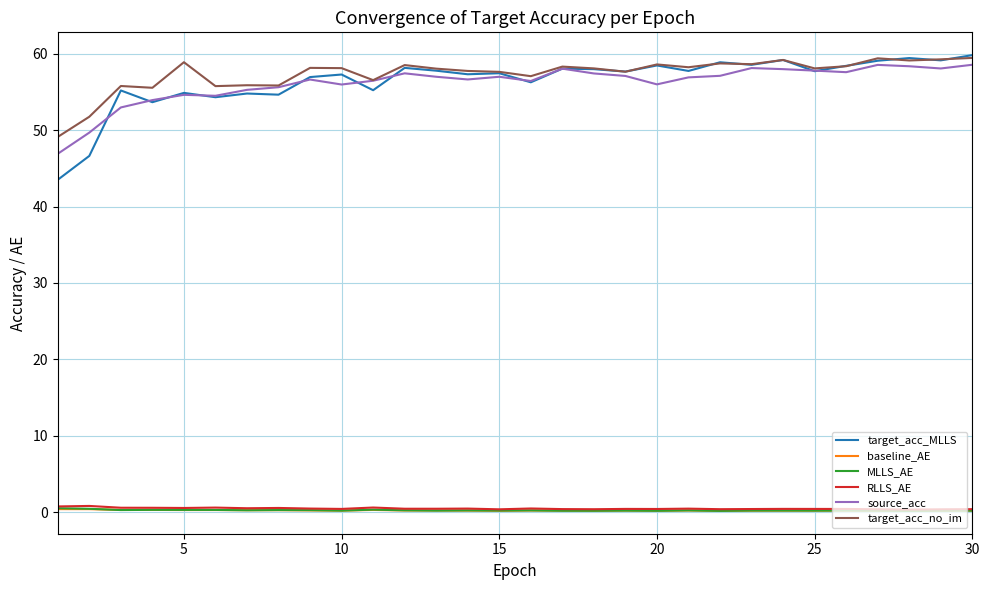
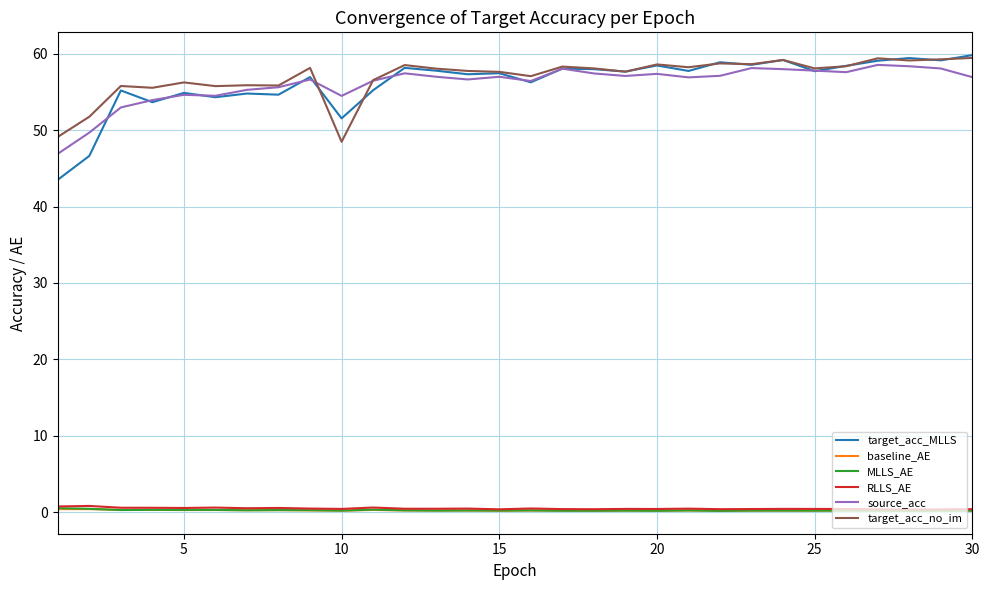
target_acc_no_im, 5: 59 -> 56
target_acc_MLLS, 10: 57 -> 52
source_acc, 10: 56 -> 54
target_acc_no_im, 10: 58 -> 48
source_acc, 20: 56 -> 57
source_acc, 30: 59 -> 57
